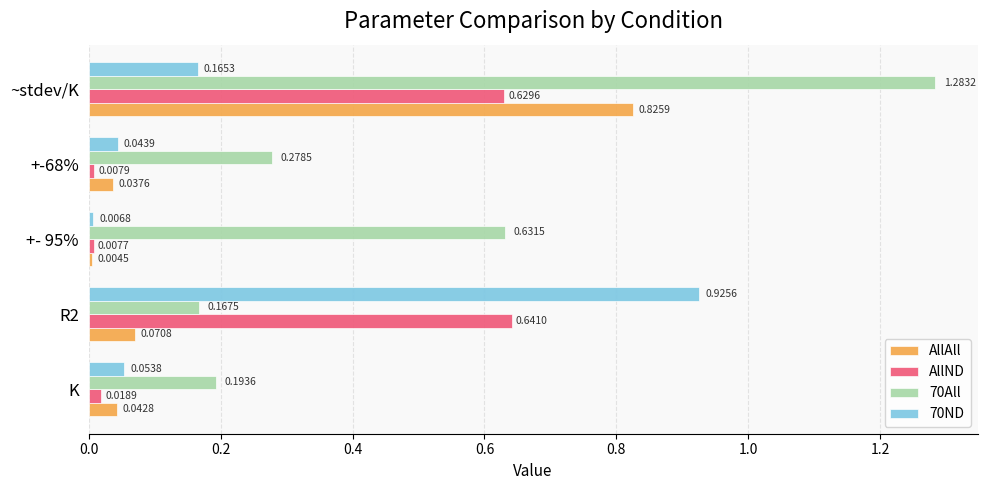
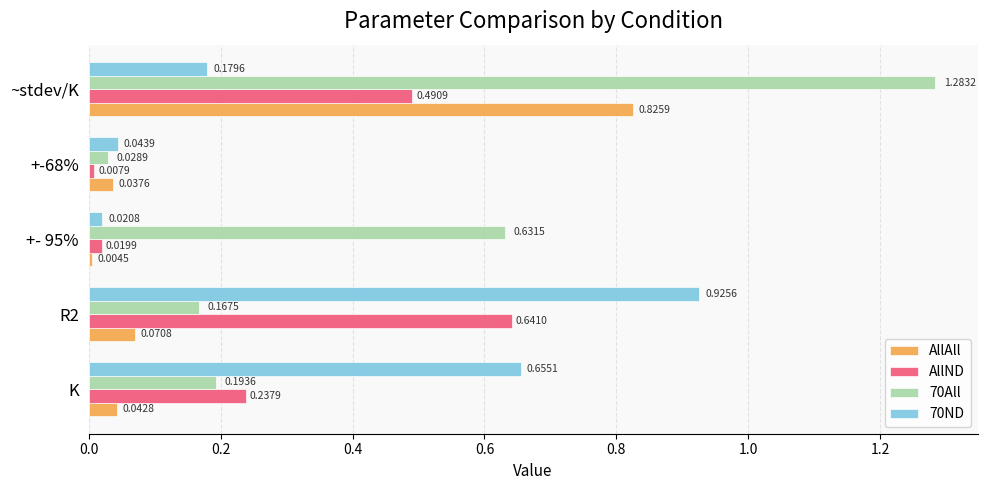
70ND, ~stdev/K: 0.1653 -> 0.1796
AllND, ~stdev/K: 0.6296 -> 0.4909
70All, +-68%: 0.2785 -> 0.0289
70ND, +- 95%: 0.0068 -> 0.0208
AllND, +- 95%: 0.0077 -> 0.0199
70ND, K: 0.0538 -> 0.6551
AllND, K: 0.0189 -> 0.2379
